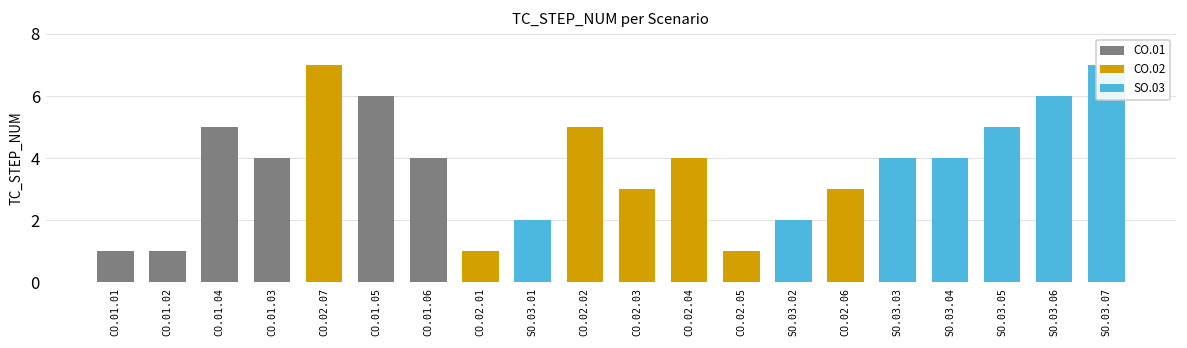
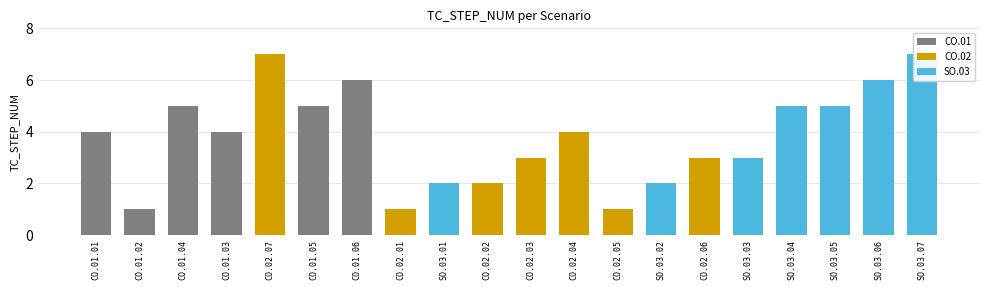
CO.01, CO.01.01: 1 -> 4
CO.01, CO.01.05: 6 -> 5
CO.01, CO.01.06: 4 -> 6
CO.02, CO.02.02: 5 -> 2
SO.03, SO.03.03: 4 -> 3
SO.03, SO.03.04: 4 -> 5
